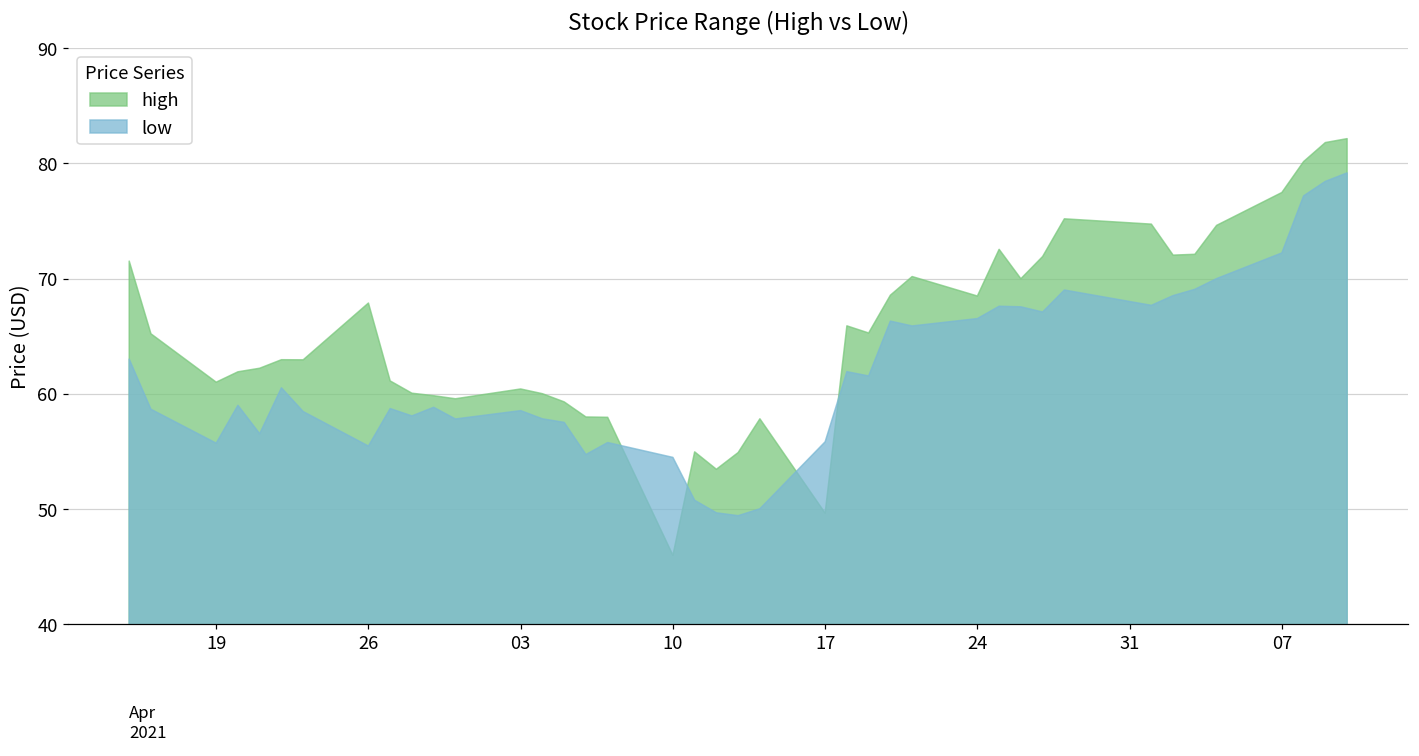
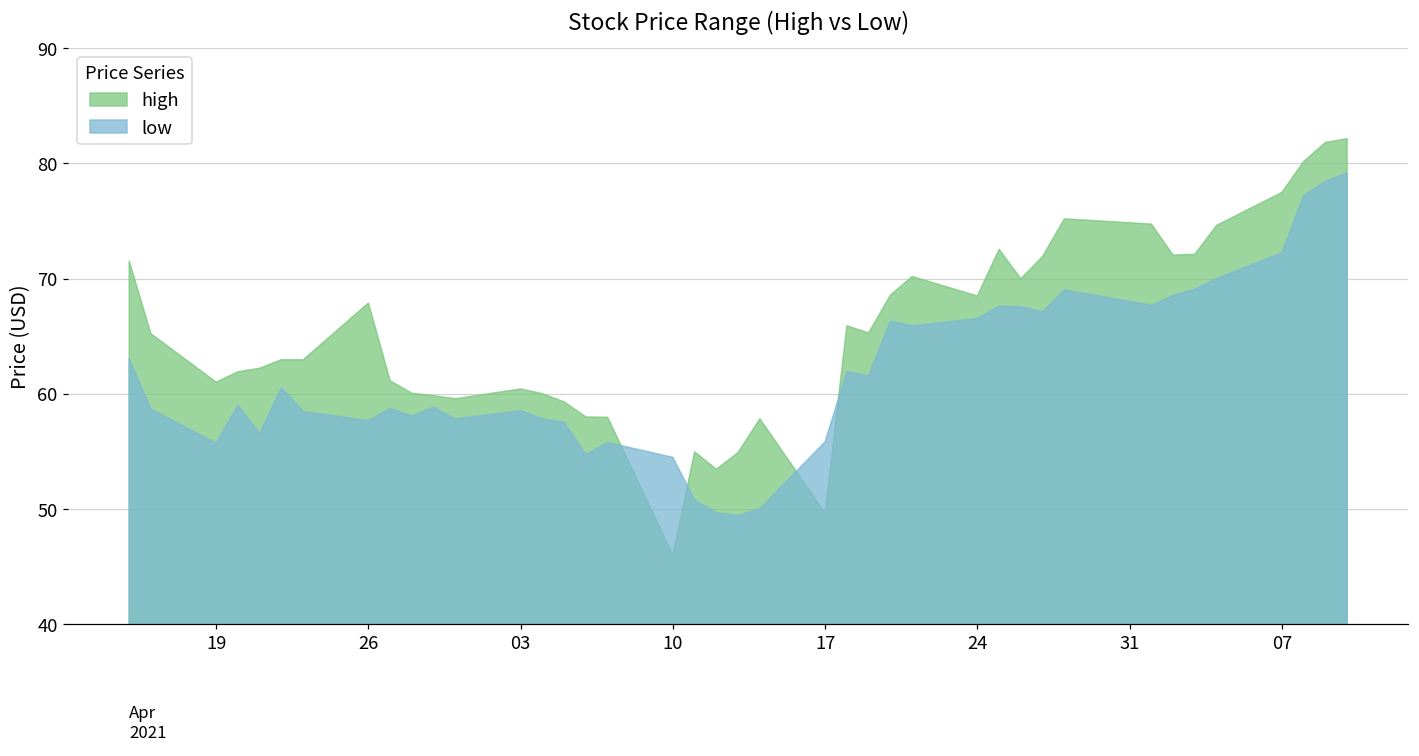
low, 26: 55.5 -> 57.7
